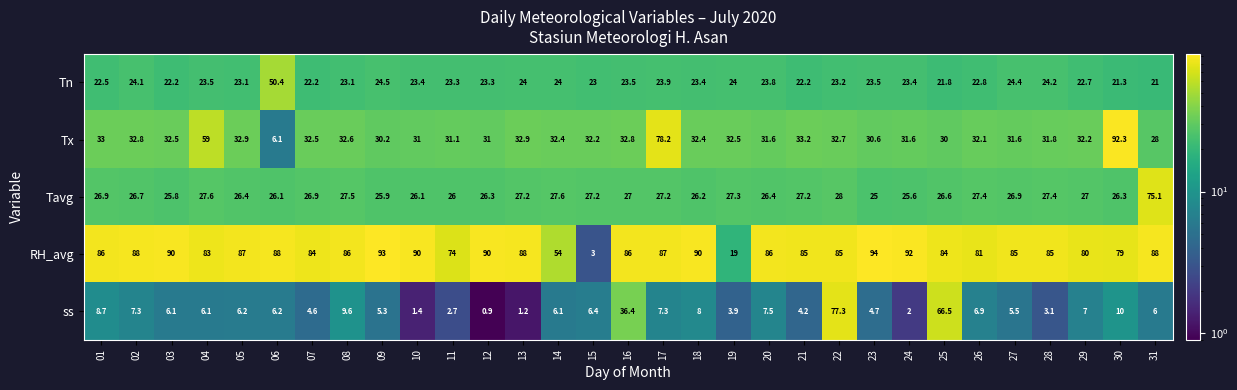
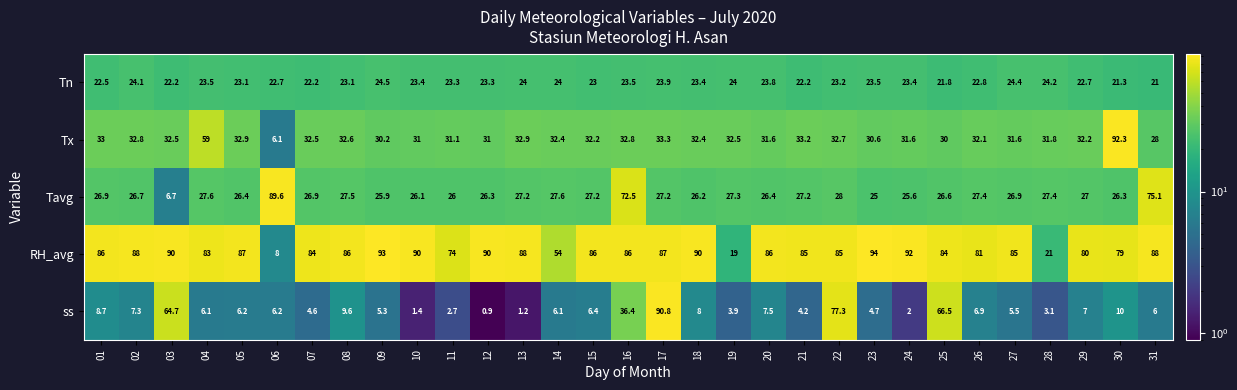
Tn, 06: 50.4 -> 22.7
Tx, 17: 78.2 -> 33.3
Tavg, 03: 25.8 -> 6.7
Tavg, 06: 26.1 -> 89.6
Tavg, 16: 27 -> 72.5
RH_avg, 06: 88 -> 8
RH_avg, 15: 3 -> 86
RH_avg, 28: 85 -> 21
ss, 03: 6.1 -> 64.7
ss, 17: 7.3 -> 90.8
